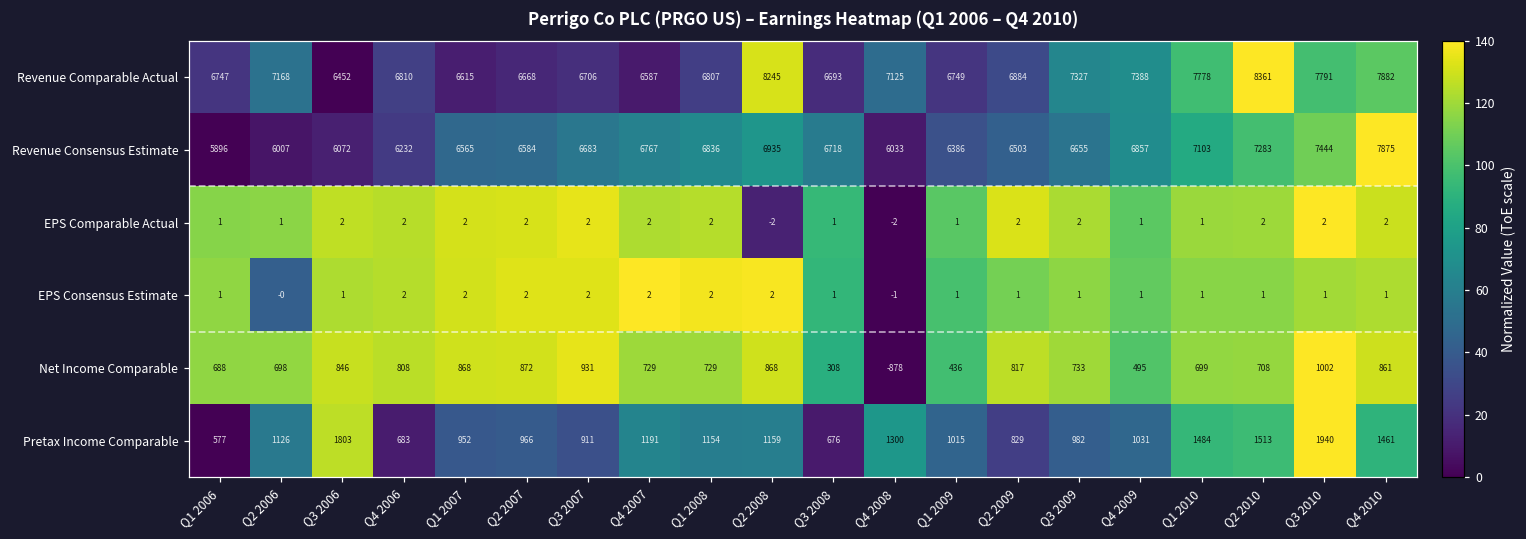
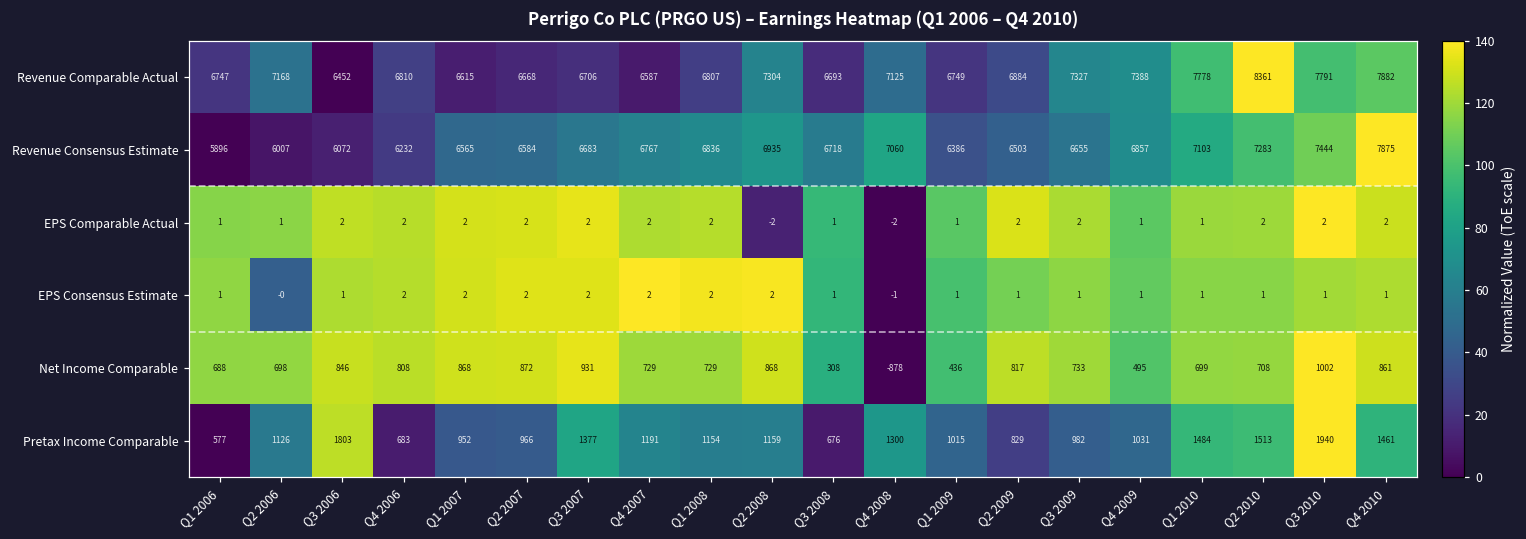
Revenue Comparable Actual, Q2 2008: 8245 -> 7304
Revenue Consensus Estimate, Q4 2008: 6033 -> 7060
Pretax Income Comparable, Q3 2007: 911 -> 1377
